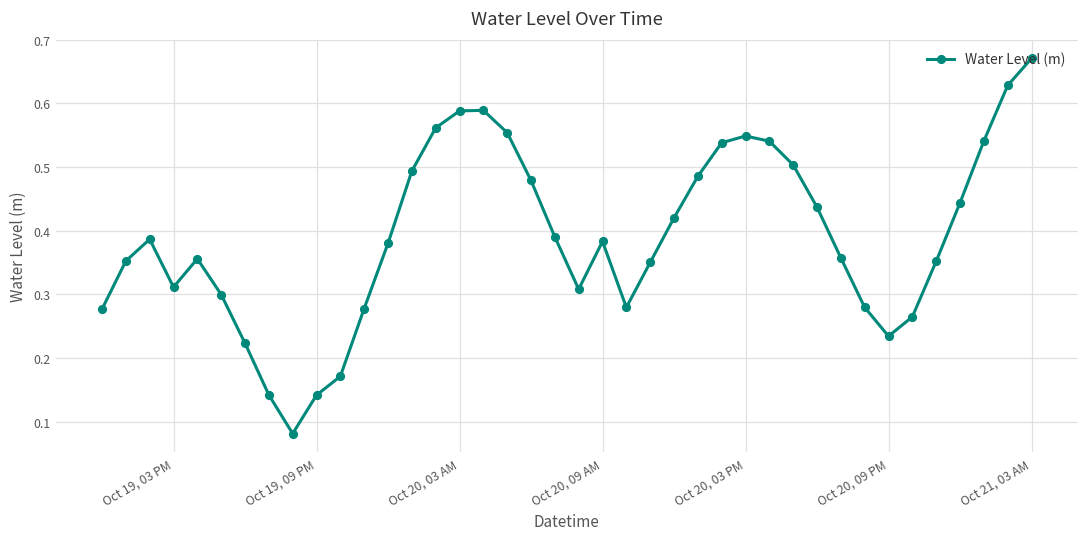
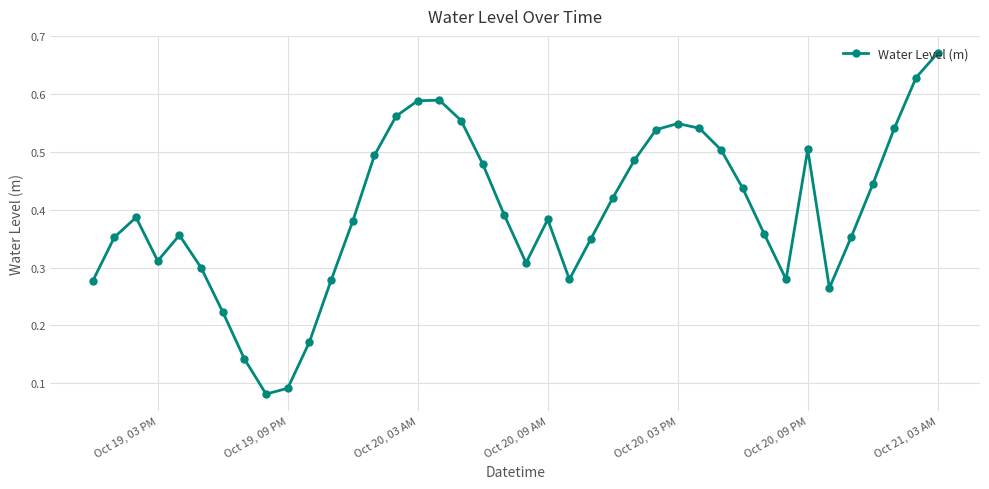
Oct 19, 09 PM: 0.14 -> 0.09
Oct 20, 09 PM: 0.23 -> 0.50
